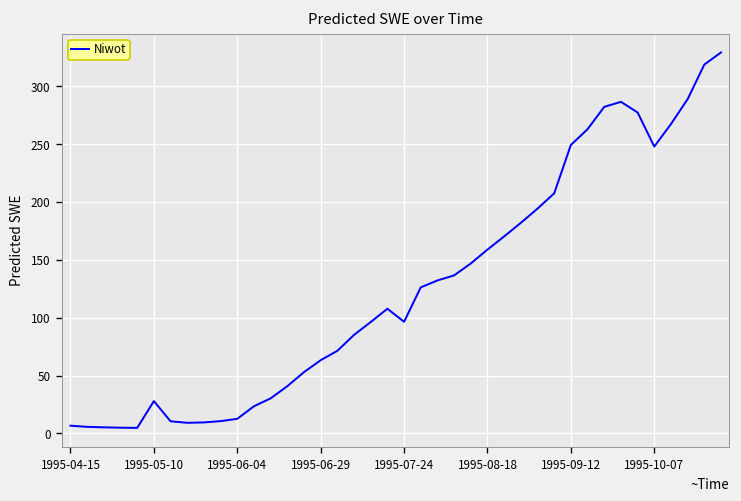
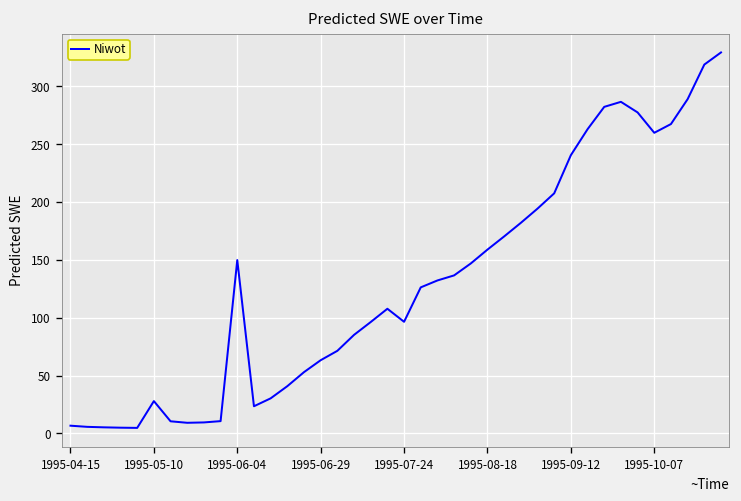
1995-06-04: 10 -> 150
1995-09-12: 250 -> 240
1995-10-07: 250 -> 260
